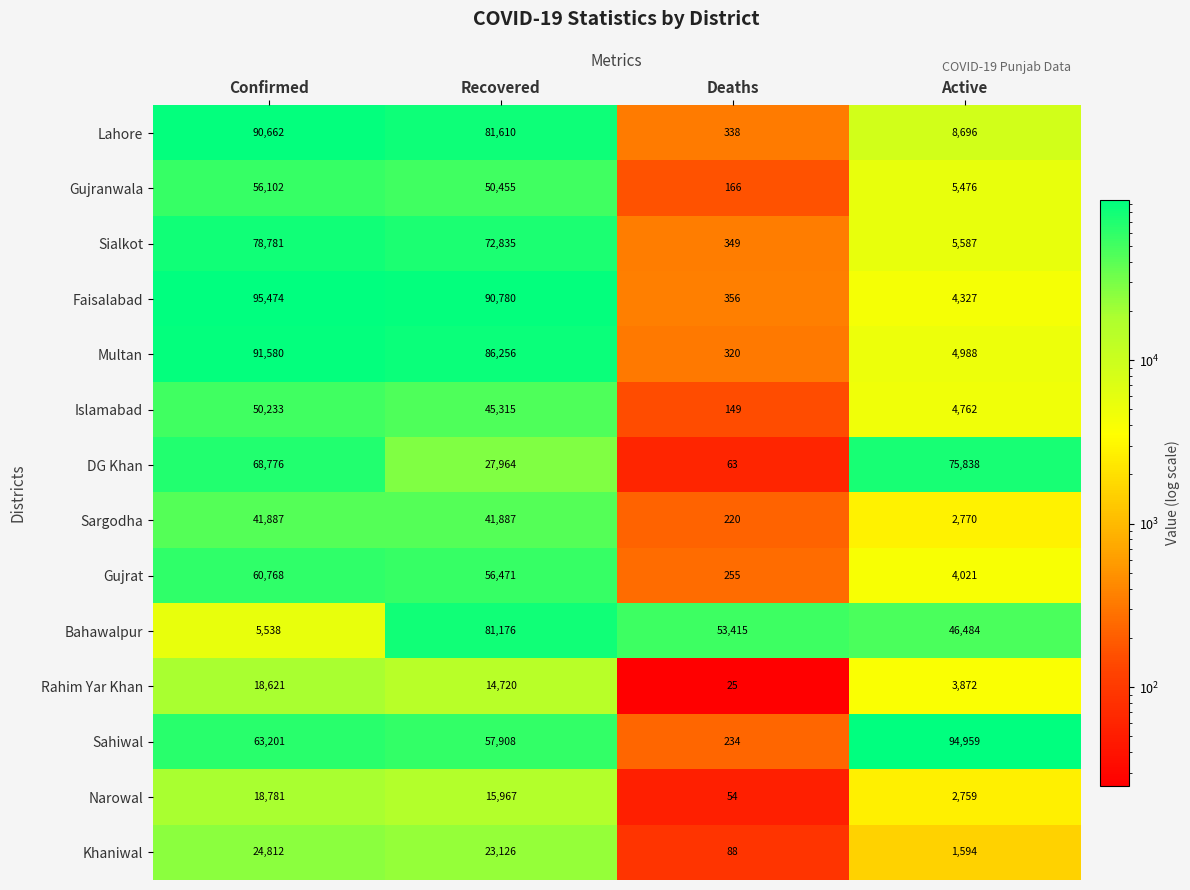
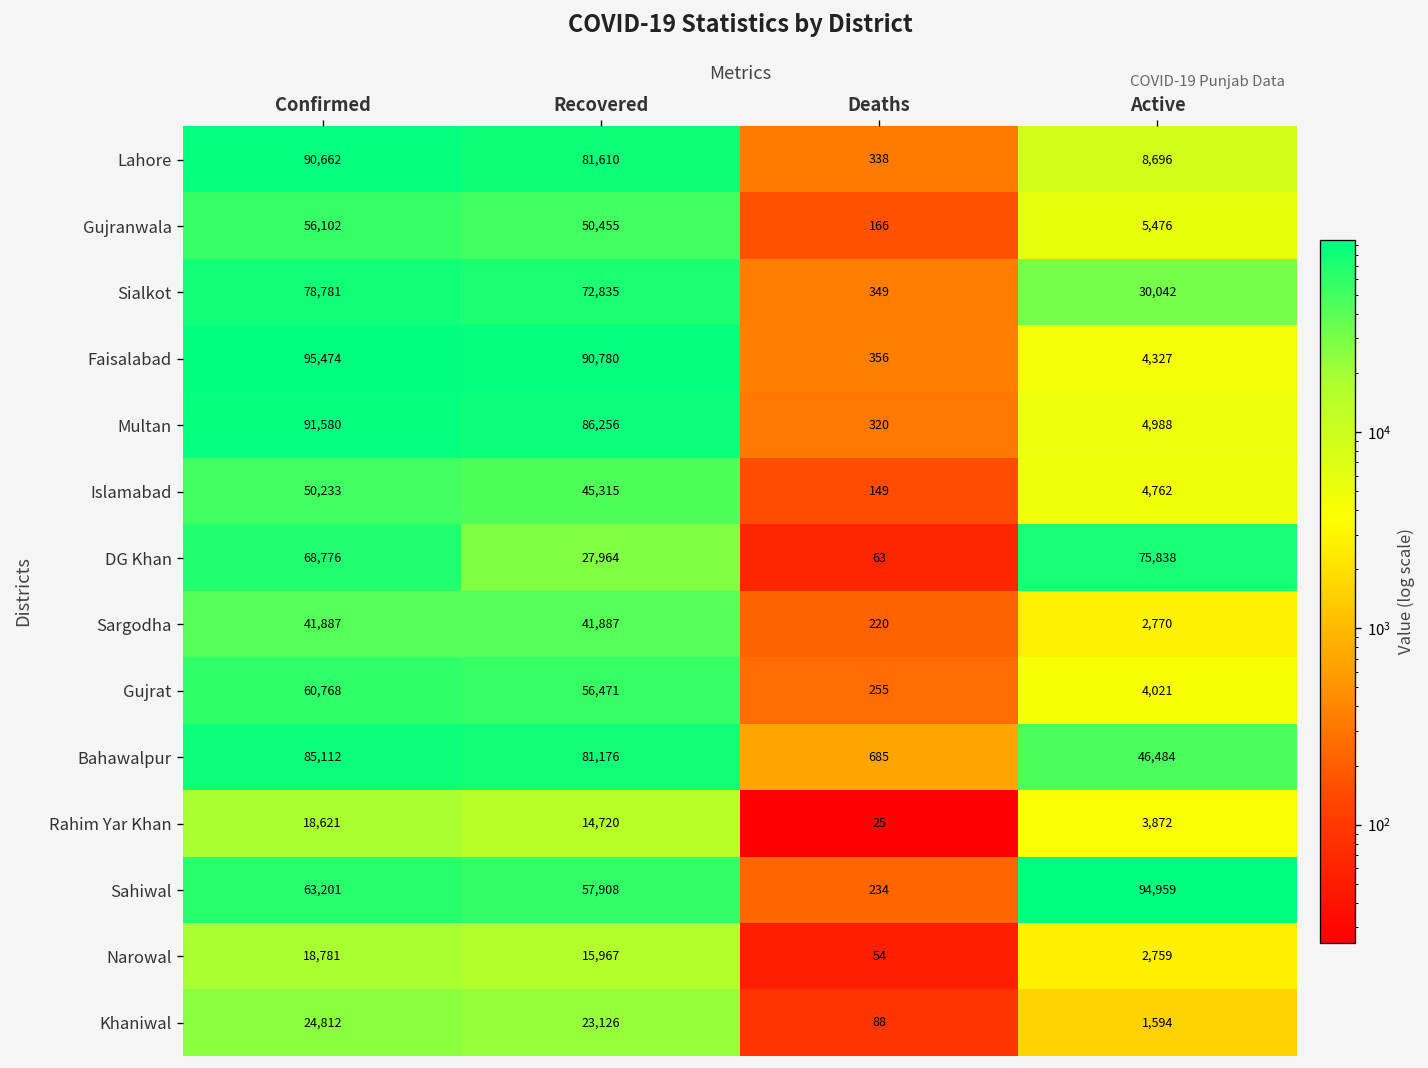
Sialkot, Active: 5,587 -> 30,042
Bahawalpur, Confirmed: 5,538 -> 85,112
Bahawalpur, Deaths: 53,415 -> 685
